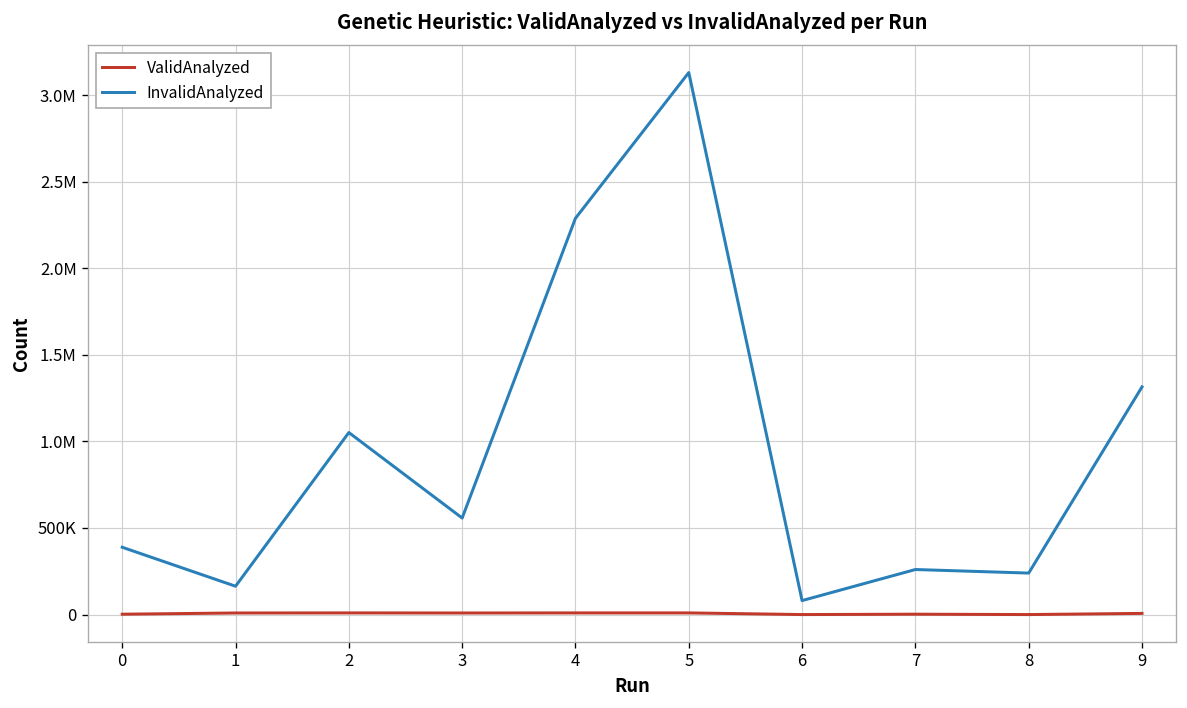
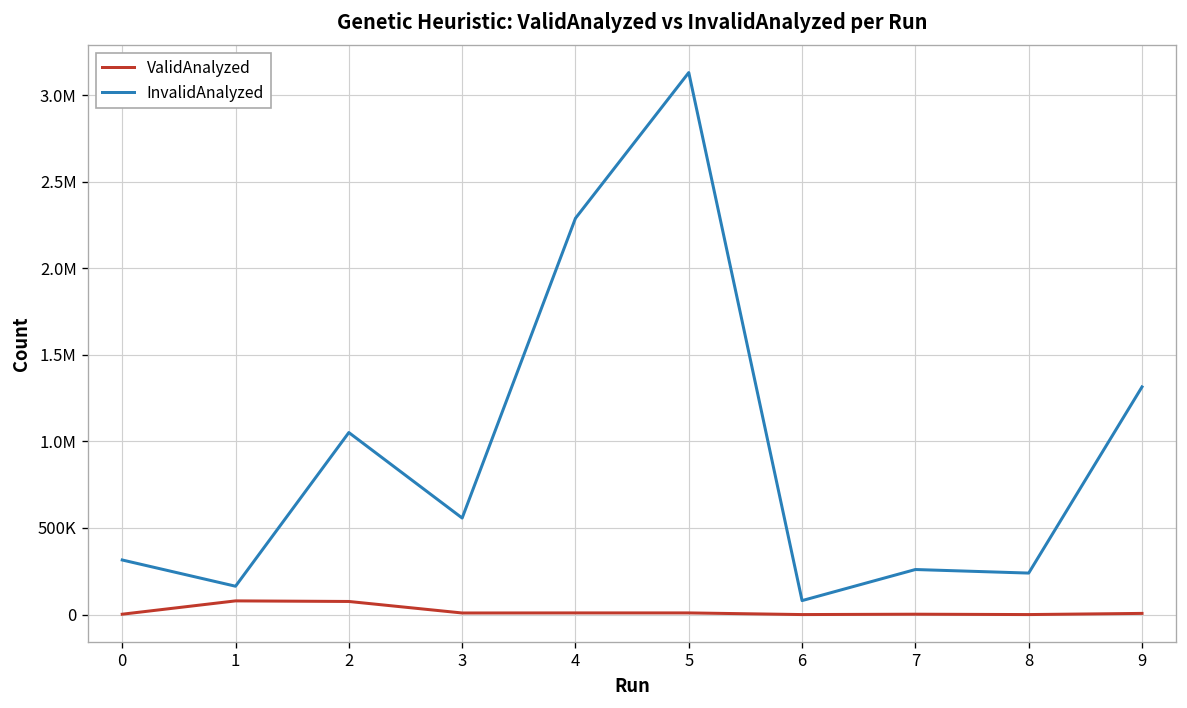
InvalidAnalyzed, 0: 390000 -> 320000
ValidAnalyzed, 1: 10000 -> 80000
ValidAnalyzed, 2: 10000 -> 80000
